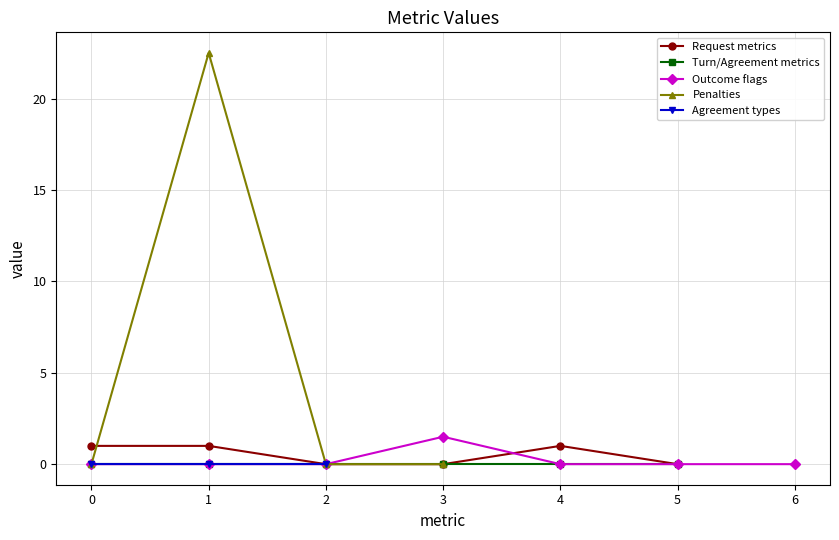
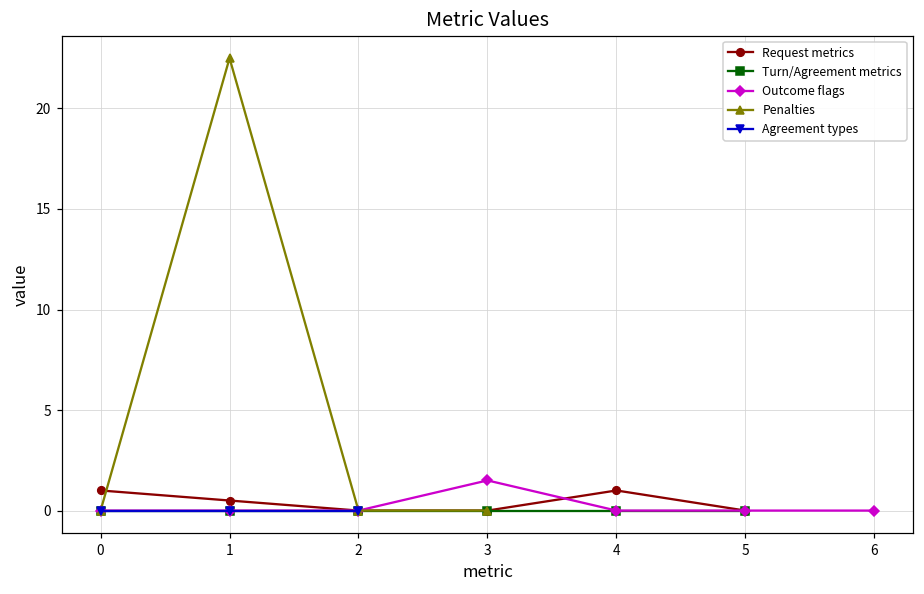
Request metrics, 1: 1.0 -> 0.5
